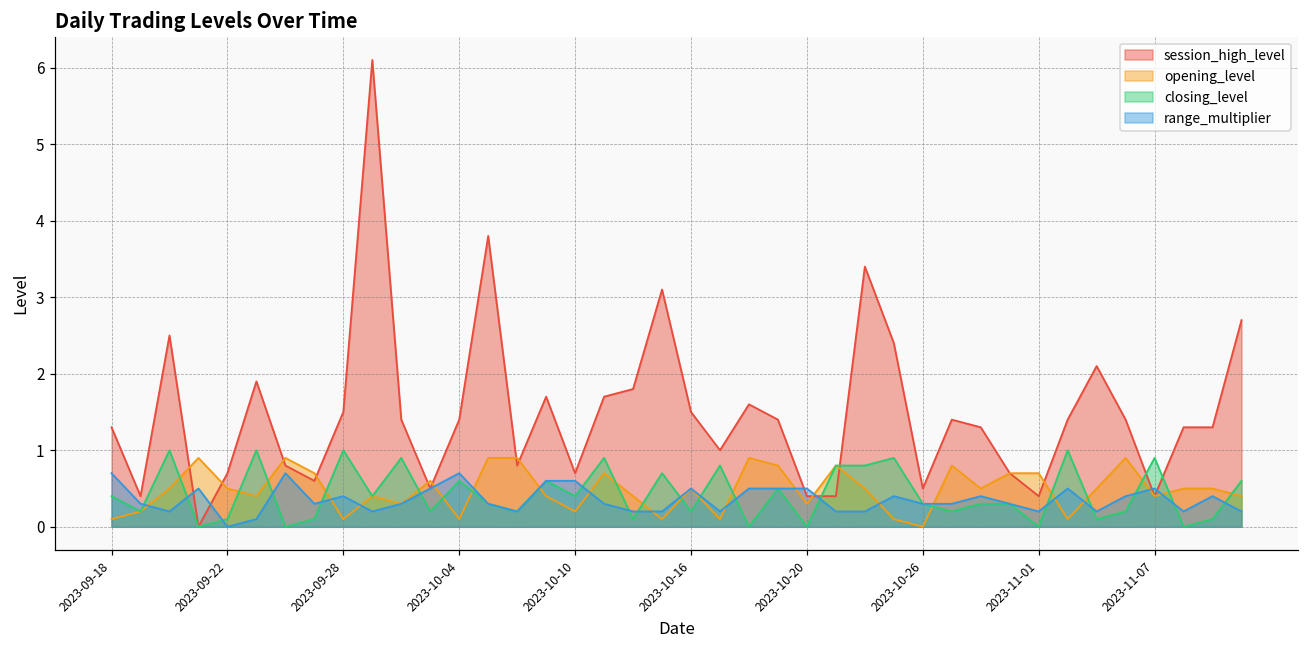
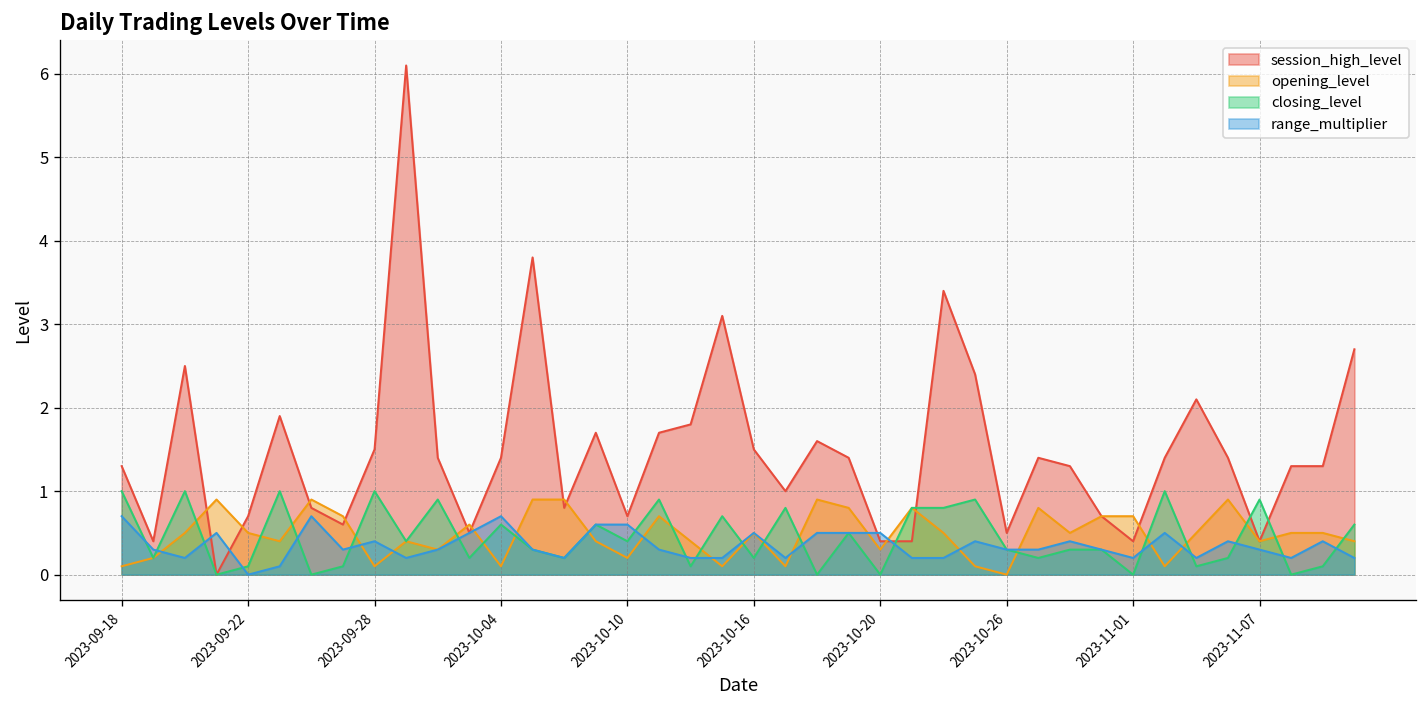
closing_level, 2023-09-18: 0.4 -> 1.0
range_multiplier, 2023-11-07: 0.5 -> 0.3
